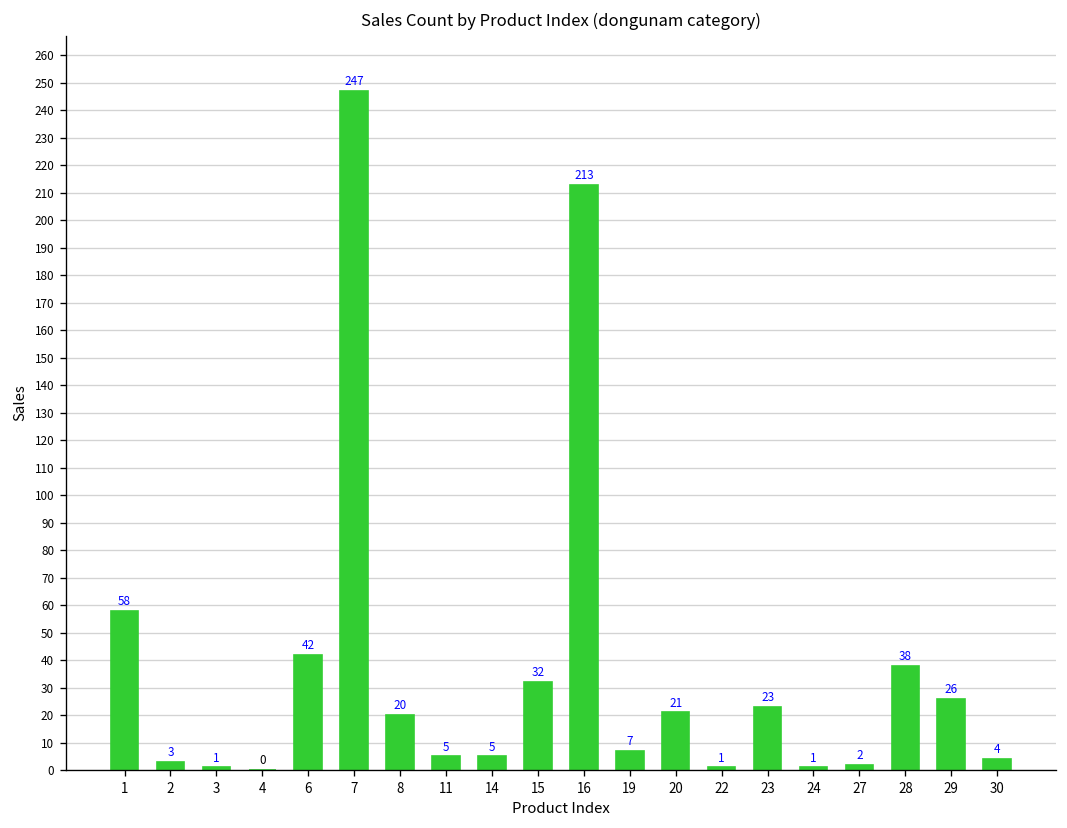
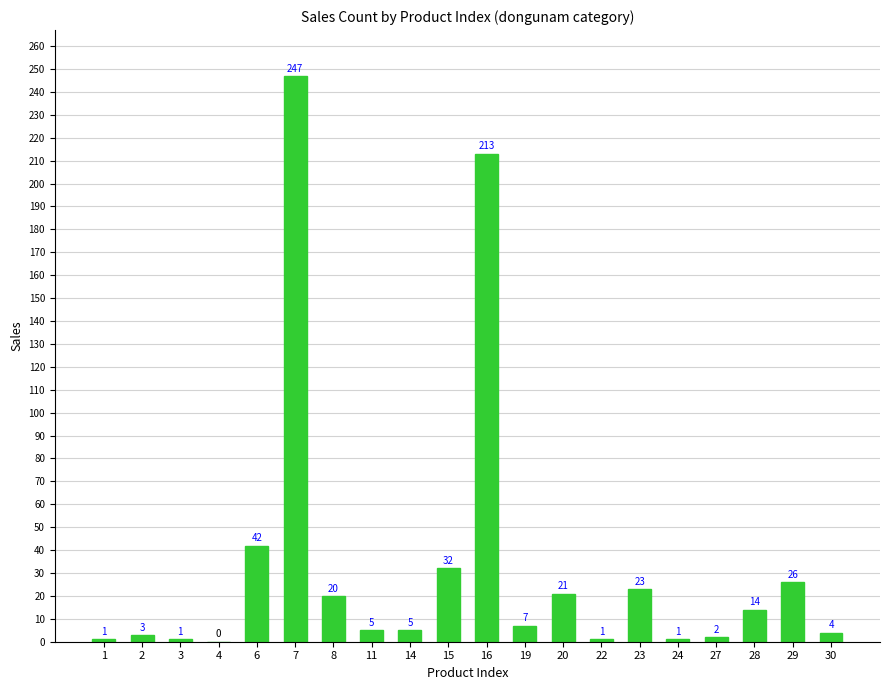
1: 58 -> 1
28: 38 -> 14
